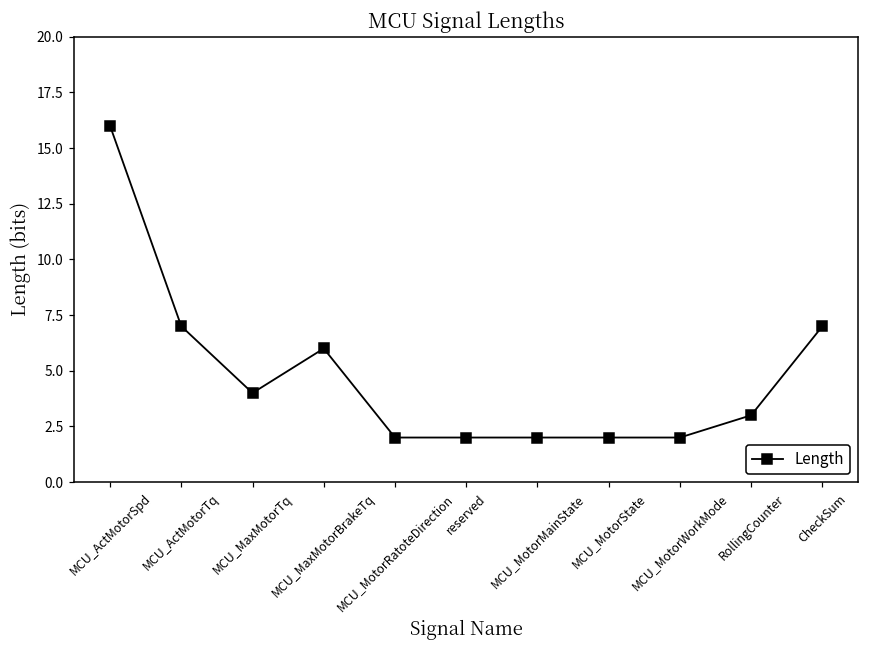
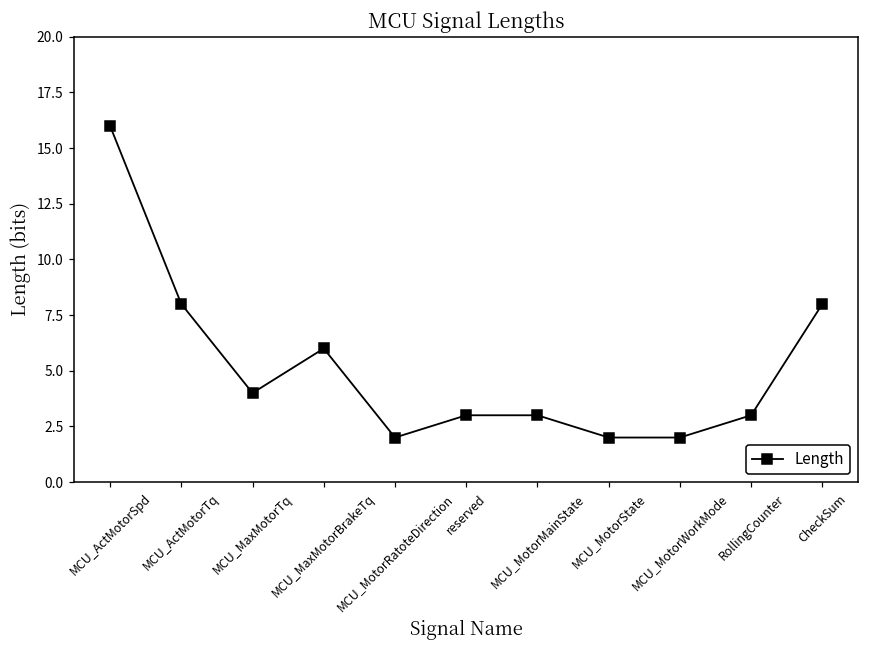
MCU_ActMotorTq: 7 -> 8
reserved: 2 -> 3
MCU_MotorMainState: 2 -> 3
CheckSum: 7 -> 8
